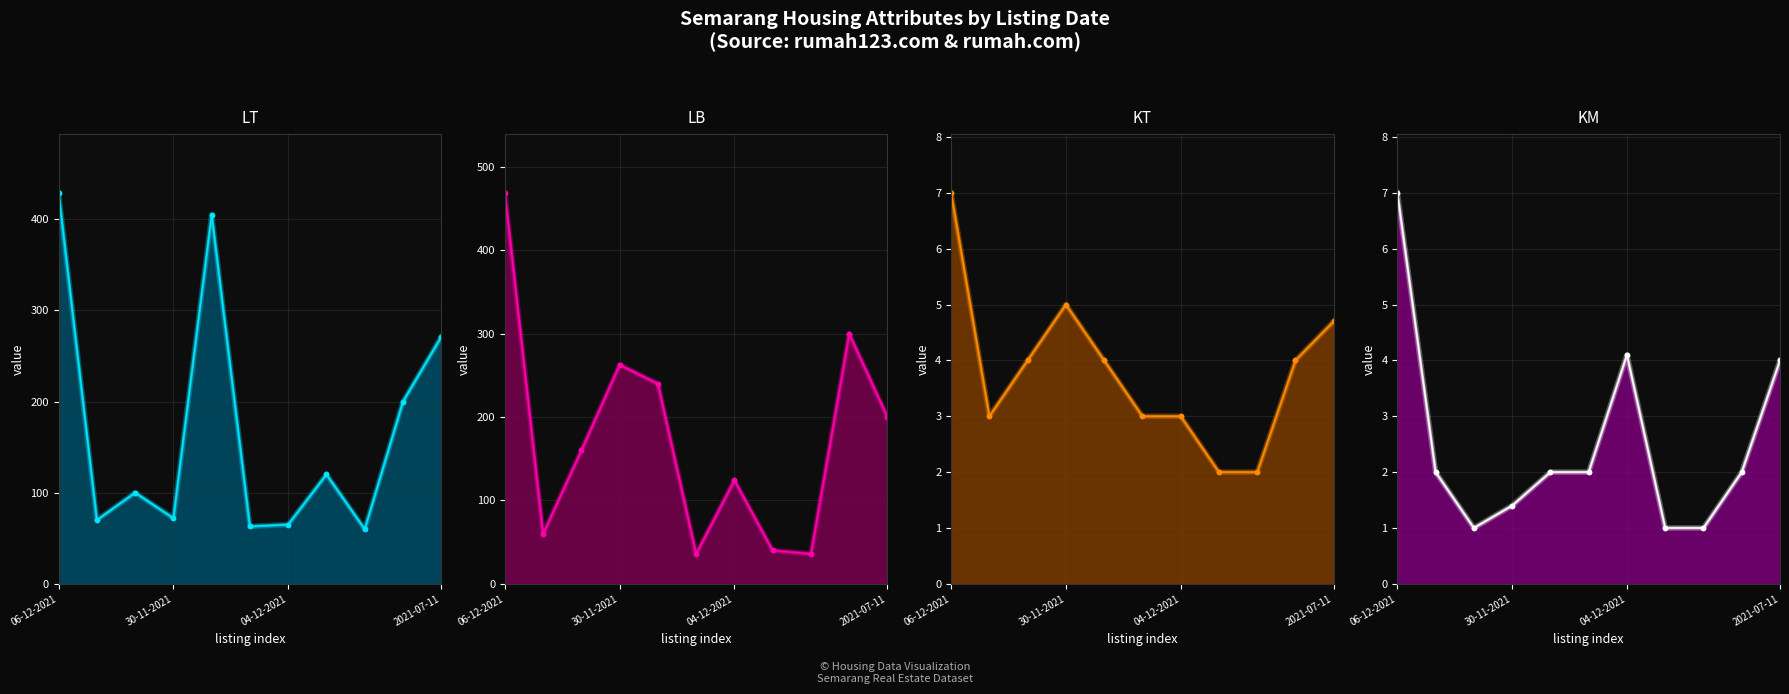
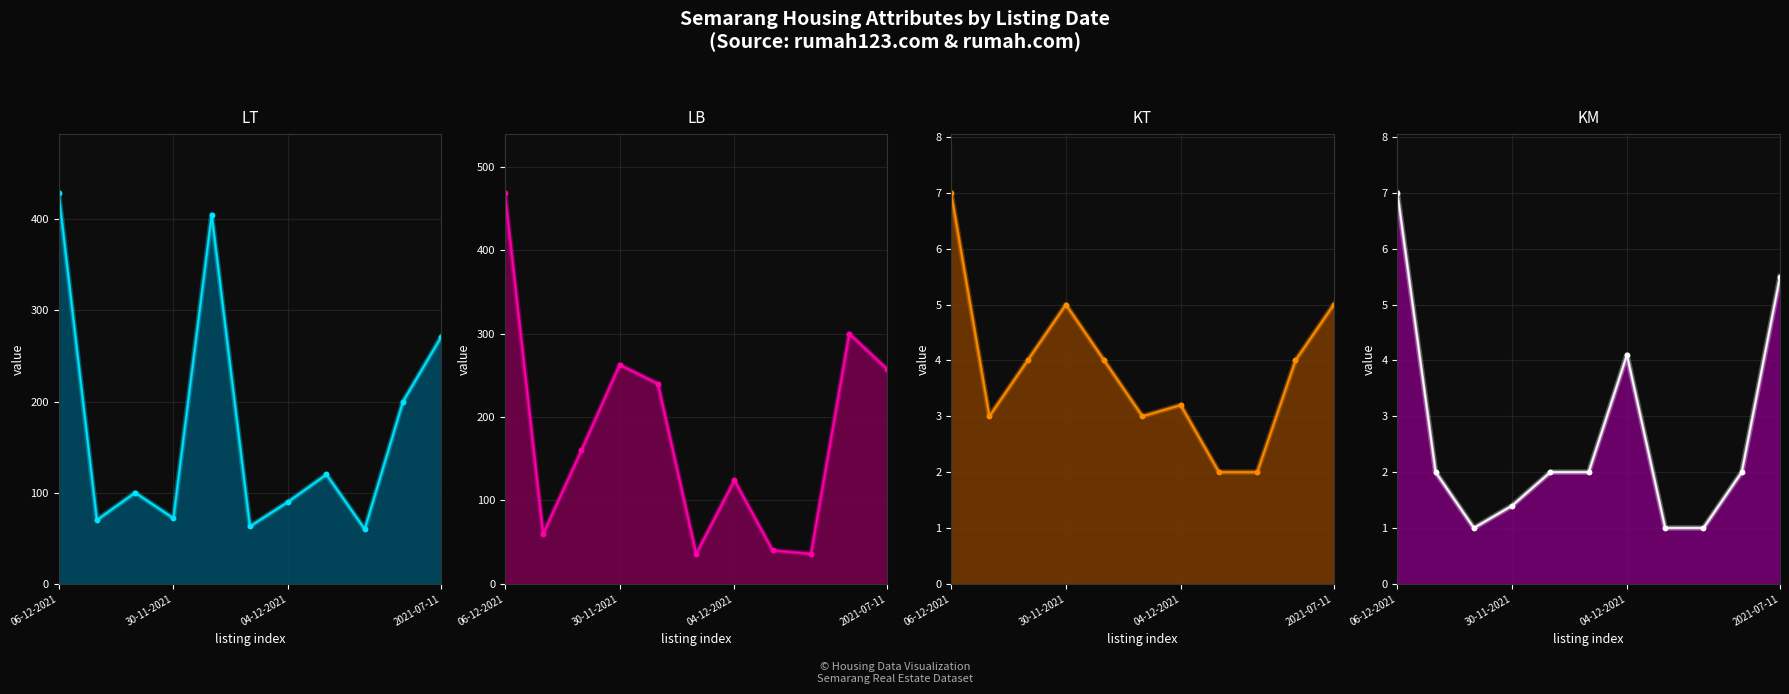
LT, 04-12-2021: 70 -> 90
LB, 2021-07-11: 200 -> 260
KT, 04-12-2021: 3.0 -> 3.2
KT, 2021-07-11: 4.7 -> 5.0
KM, 2021-07-11: 4.0 -> 5.5
